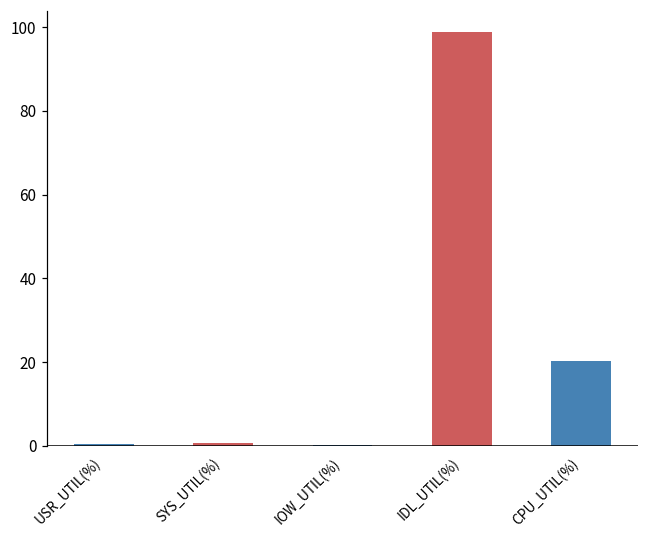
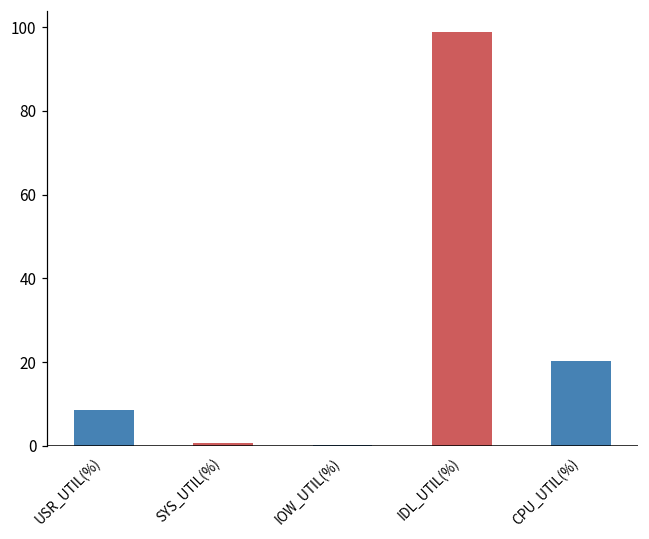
USR_UTIL(%): 0 -> 9
